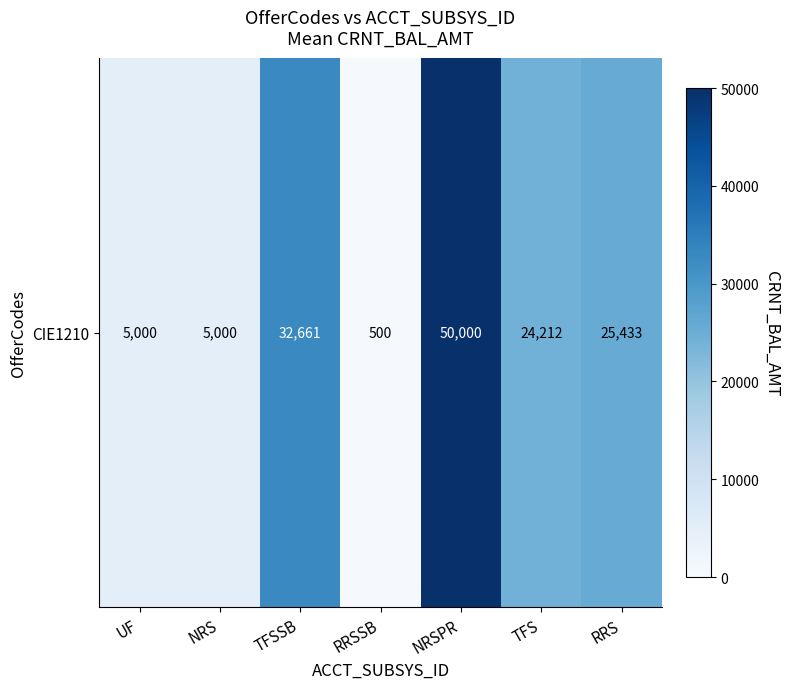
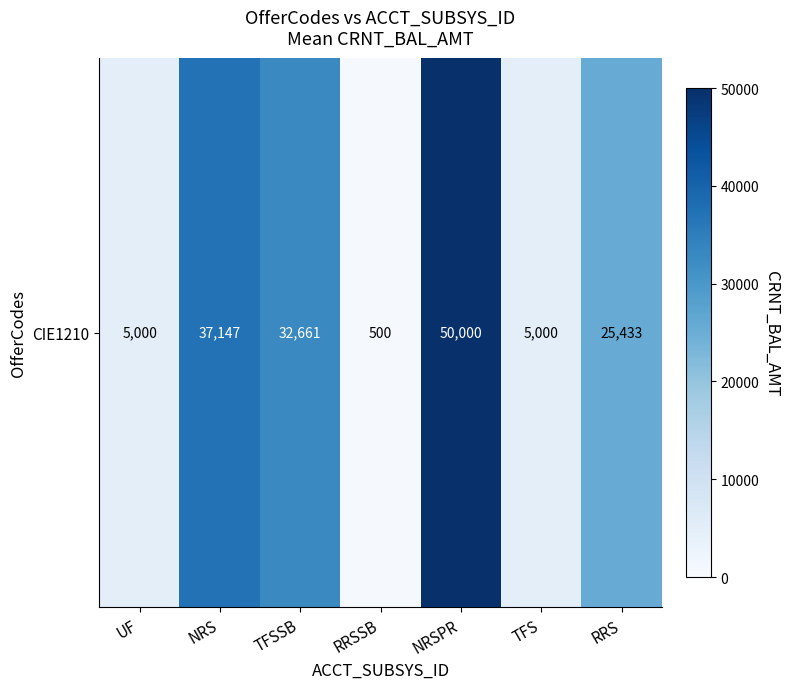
CIE1210, NRS: 5,000 -> 37,147
CIE1210, TFS: 24,212 -> 5,000
